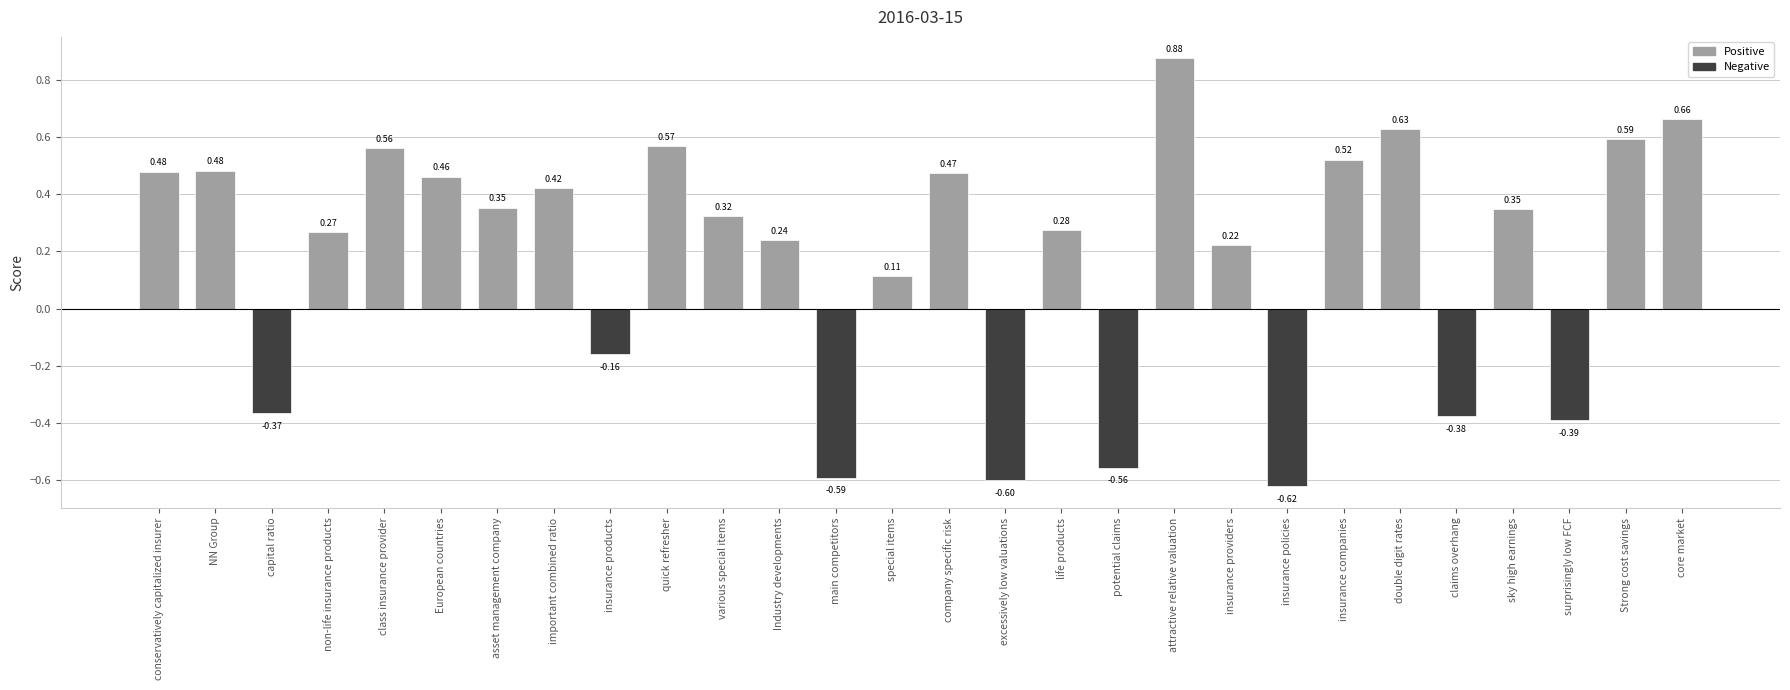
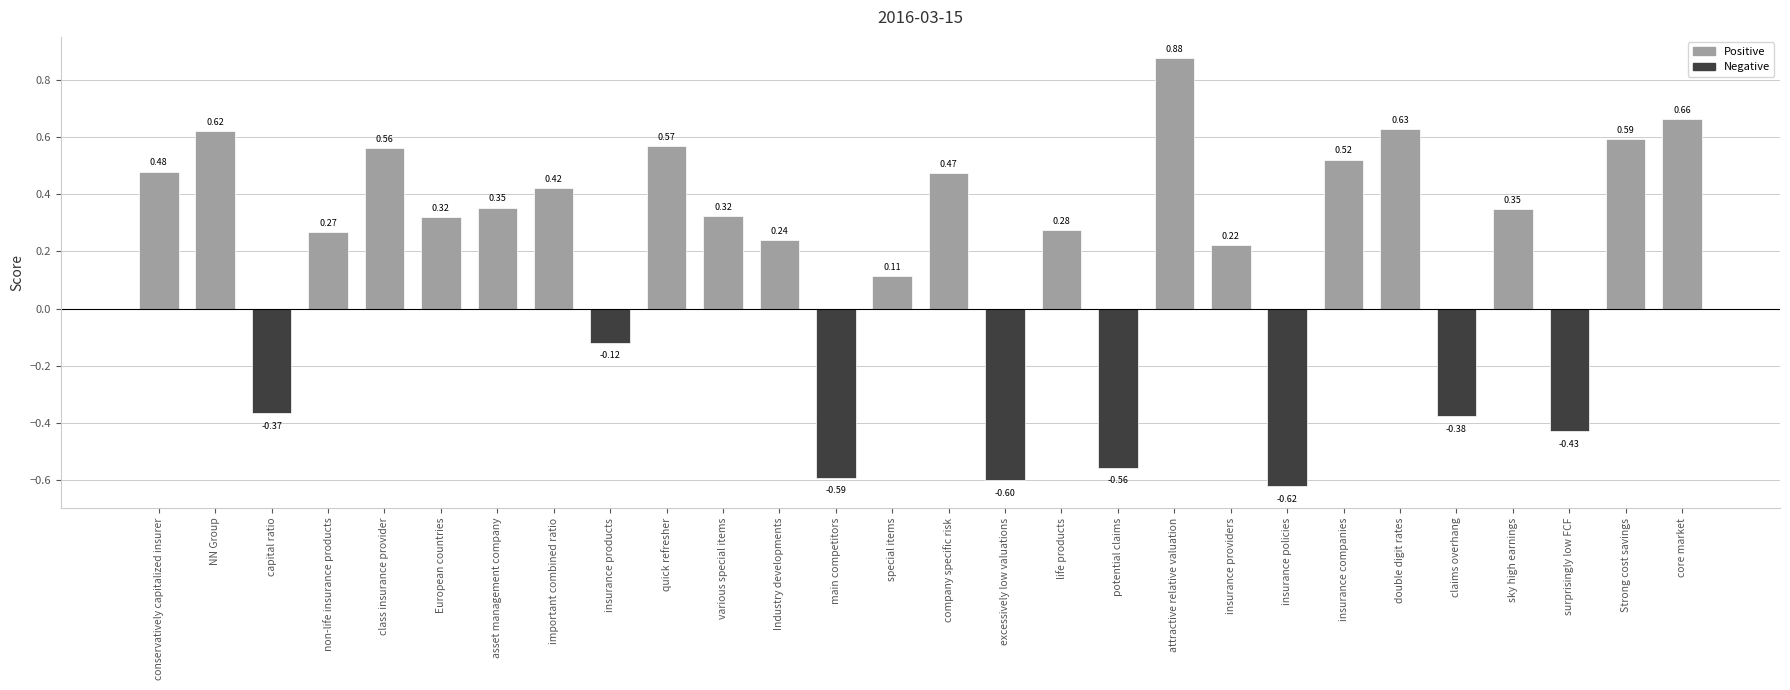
NN Group: 0.48 -> 0.62
European countries: 0.46 -> 0.32
insurance products: -0.16 -> -0.12
surprisingly low FCF: -0.39 -> -0.43
